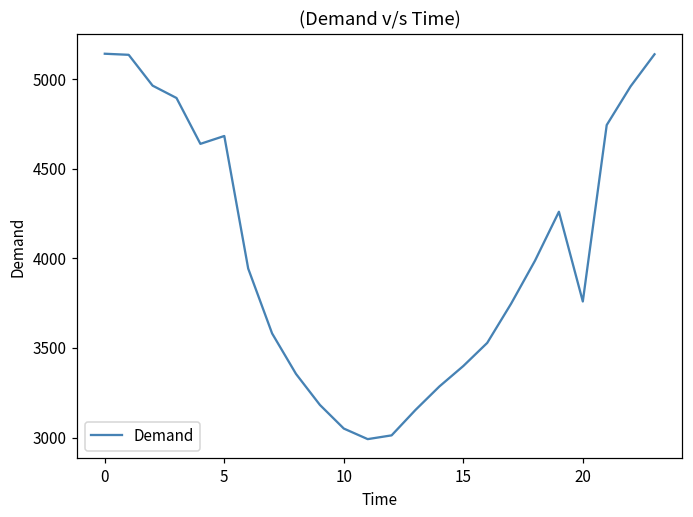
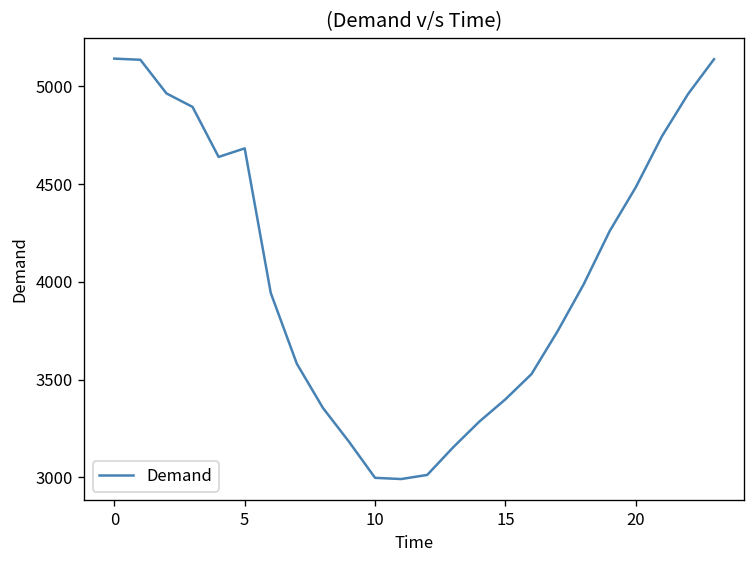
10: 3050 -> 3000
20: 3760 -> 4480
